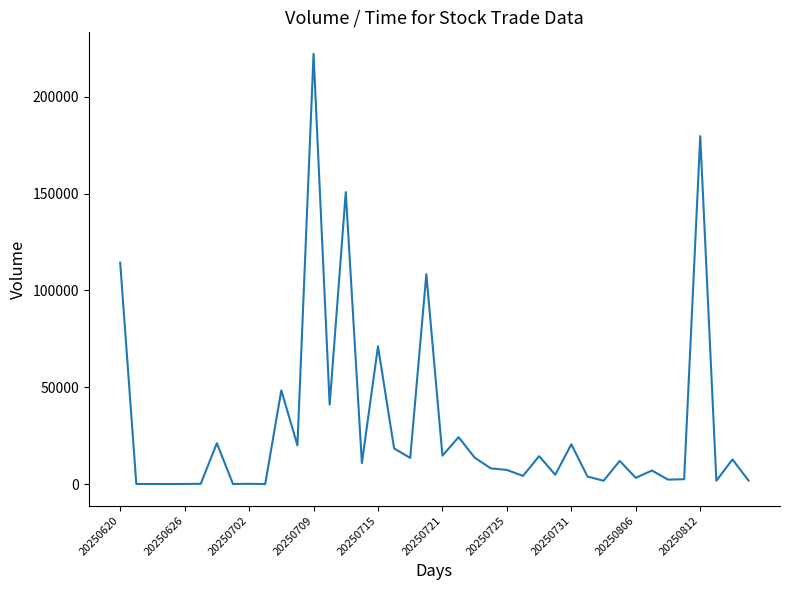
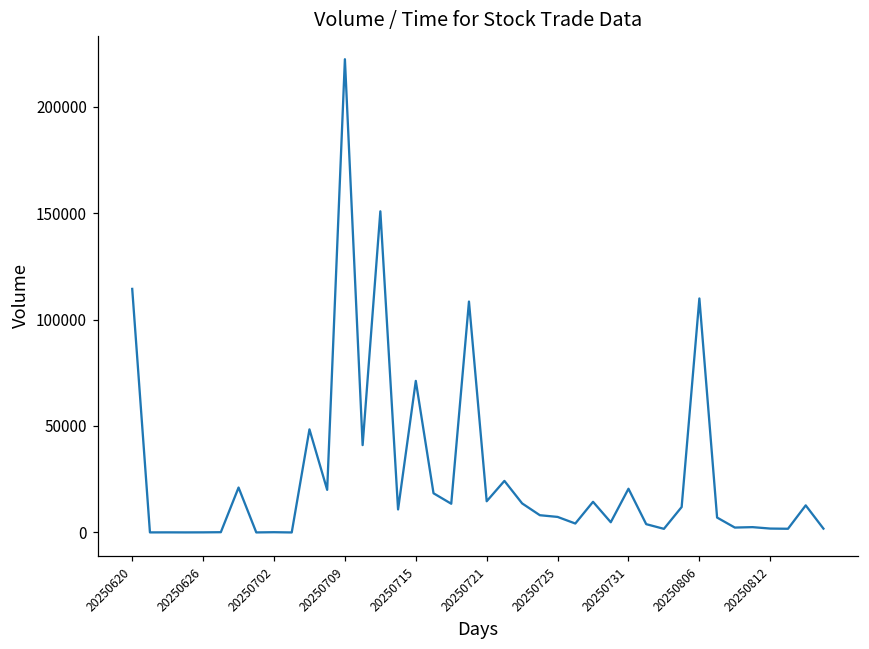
20250806: 3000 -> 110000
20250812: 180000 -> 2000
